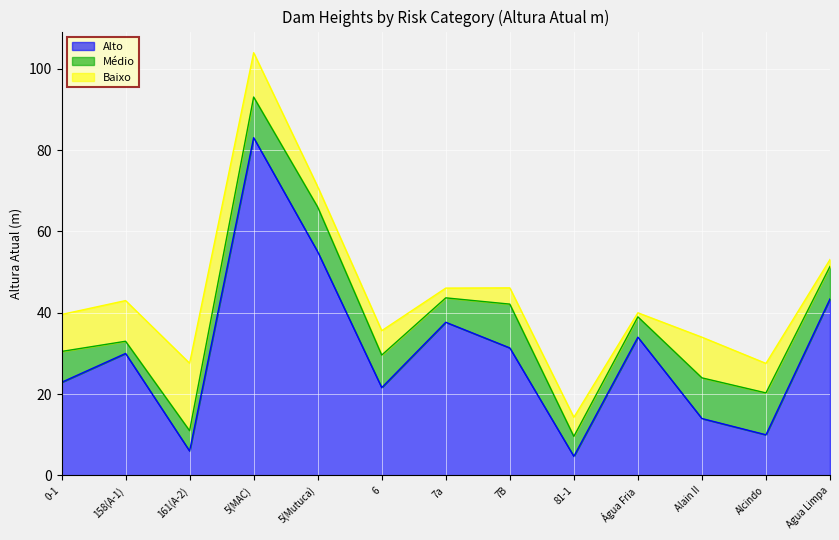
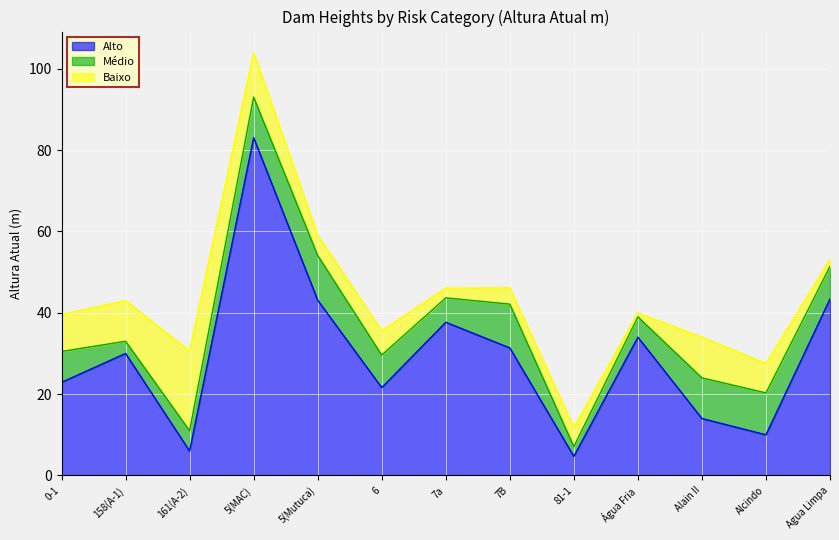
Baixo, 161(A-2): 17 -> 20
Alto, 5(Mutuca): 55 -> 43
Médio, 81-1: 5 -> 2
